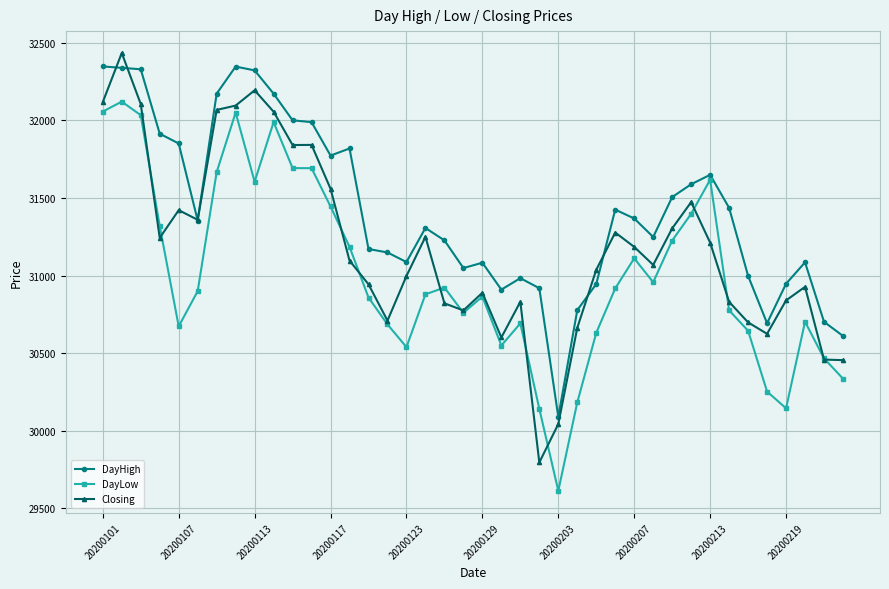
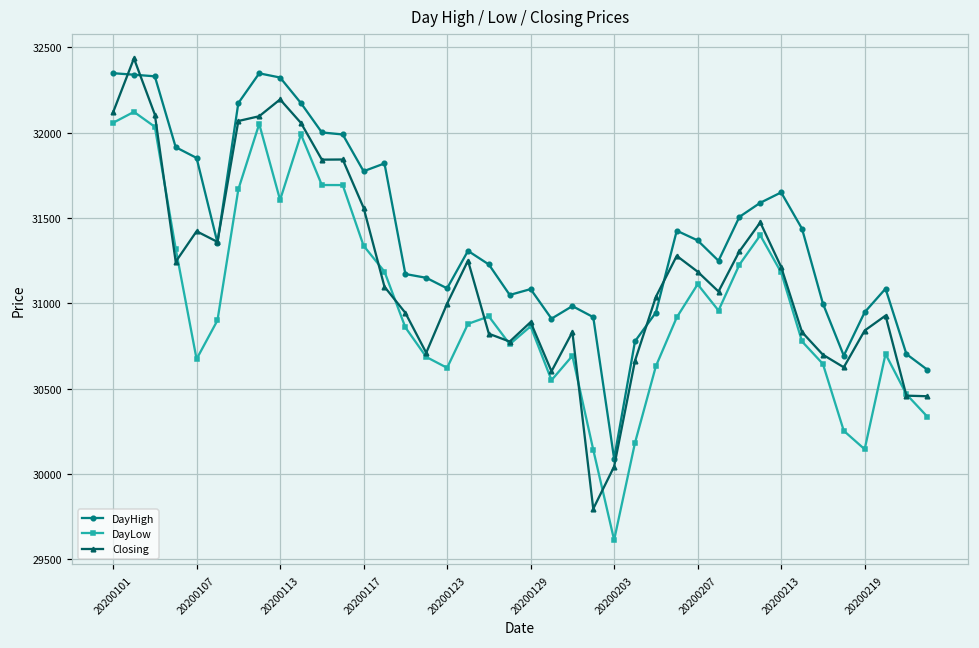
DayLow, 20200117: 31450 -> 31340
DayLow, 20200123: 30540 -> 30620
DayLow, 20200213: 31620 -> 31180
